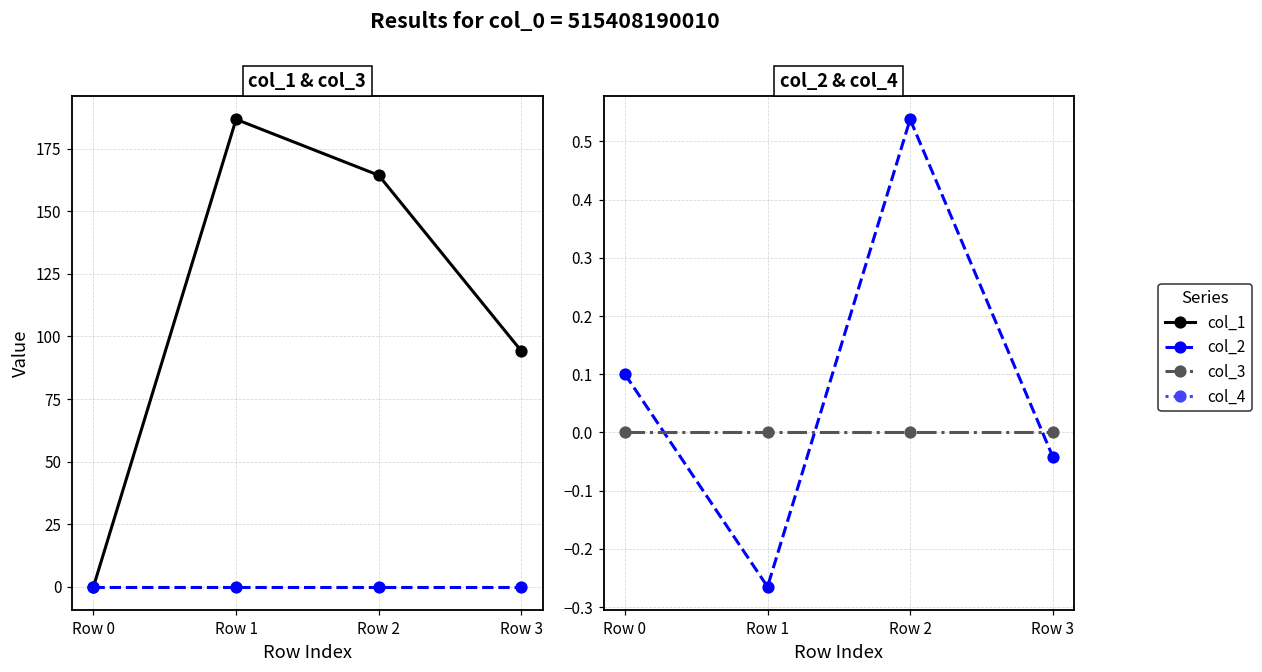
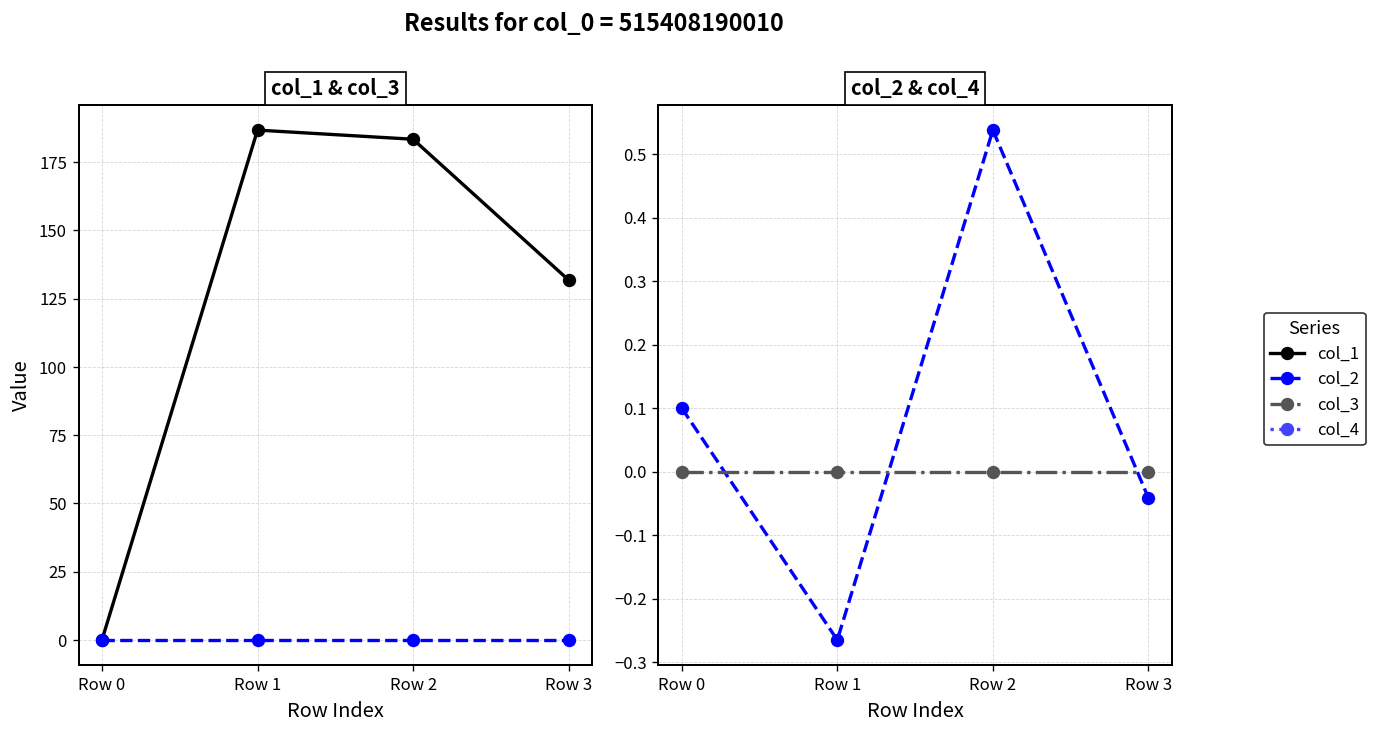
col_1 & col_3, col_1, Row 2: 164 -> 183
col_1 & col_3, col_1, Row 3: 94 -> 132
